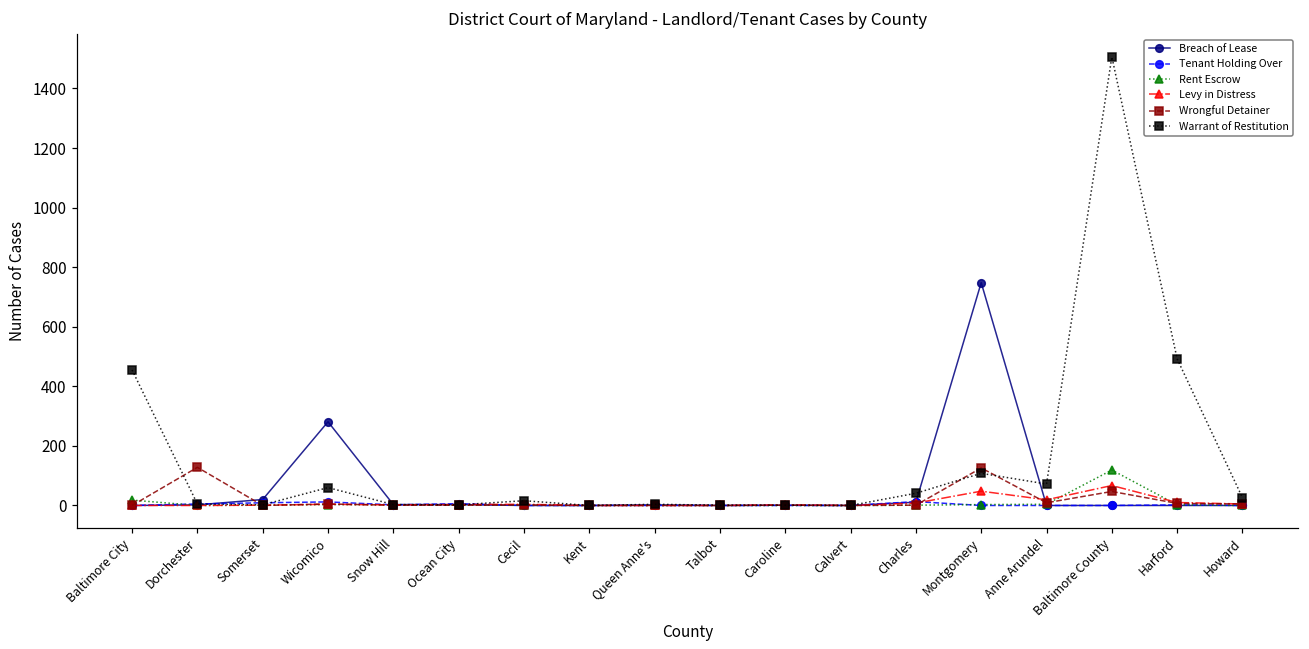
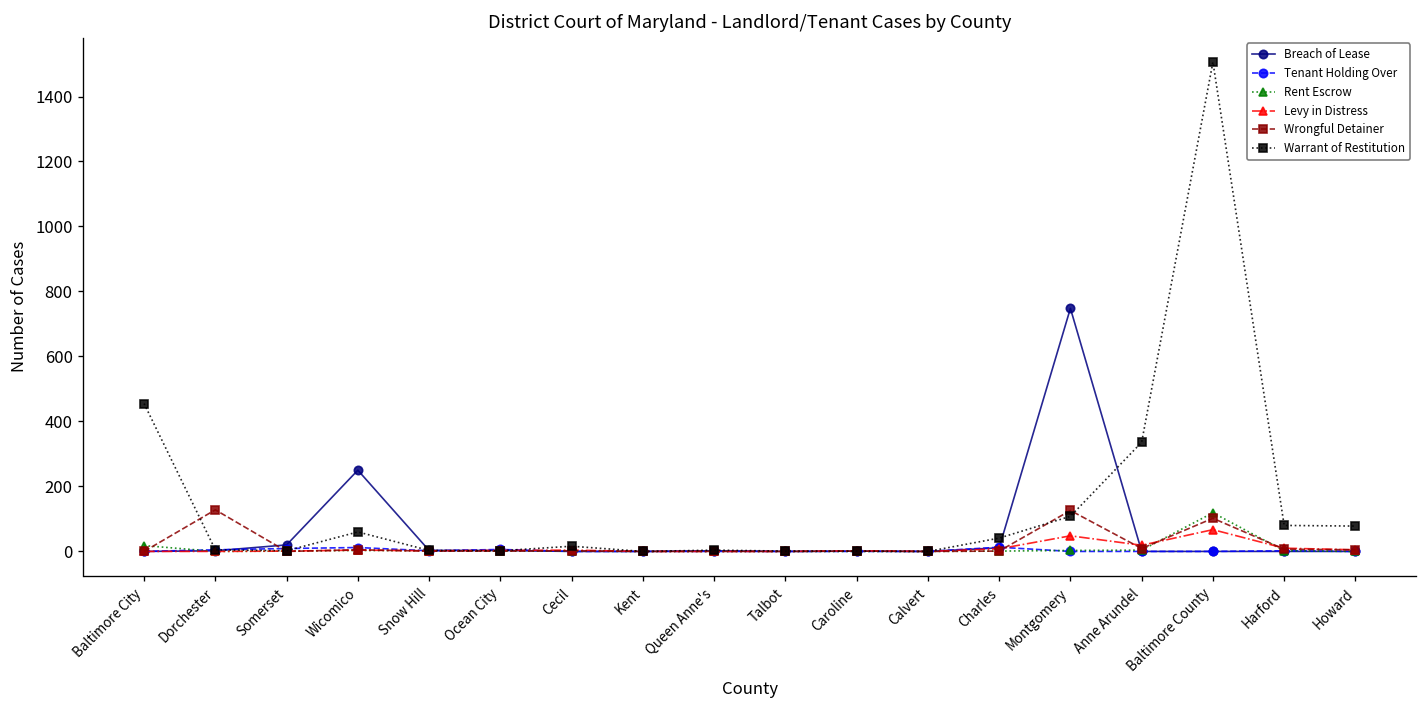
Breach of Lease, Wicomico: 280 -> 250
Warrant of Restitution, Anne Arundel: 70 -> 340
Wrongful Detainer, Baltimore County: 50 -> 100
Warrant of Restitution, Harford: 490 -> 80
Warrant of Restitution, Howard: 30 -> 80
